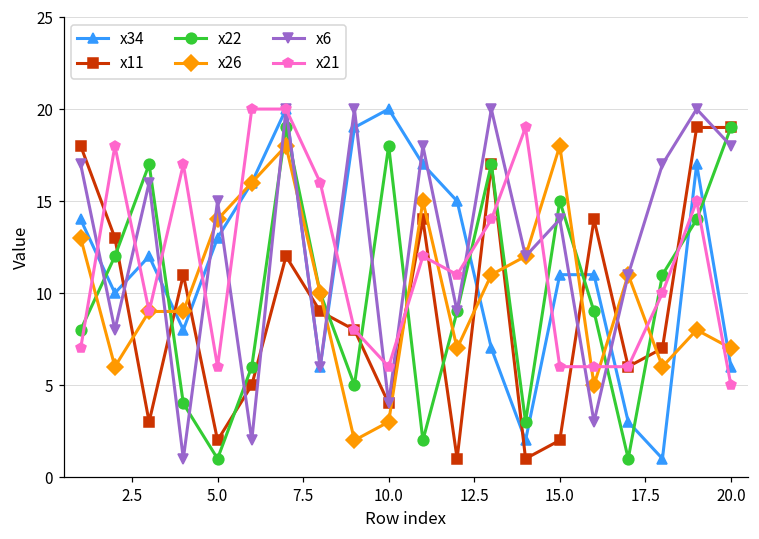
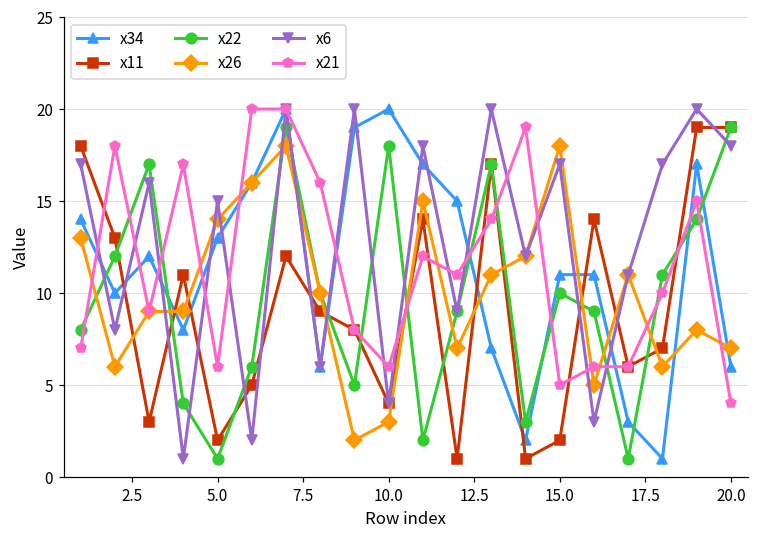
x22, 15.0: 15 -> 10
x6, 15.0: 14 -> 17
x21, 15.0: 6 -> 5
x21, 20.0: 5 -> 4
